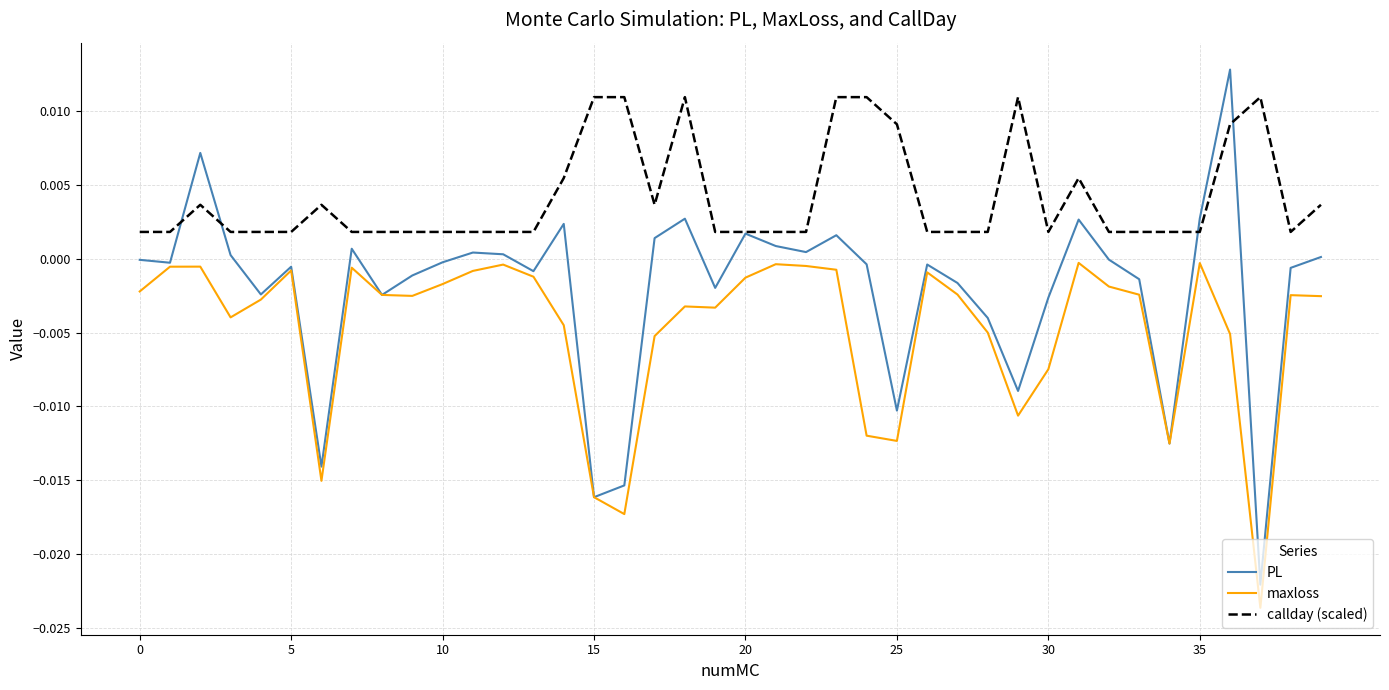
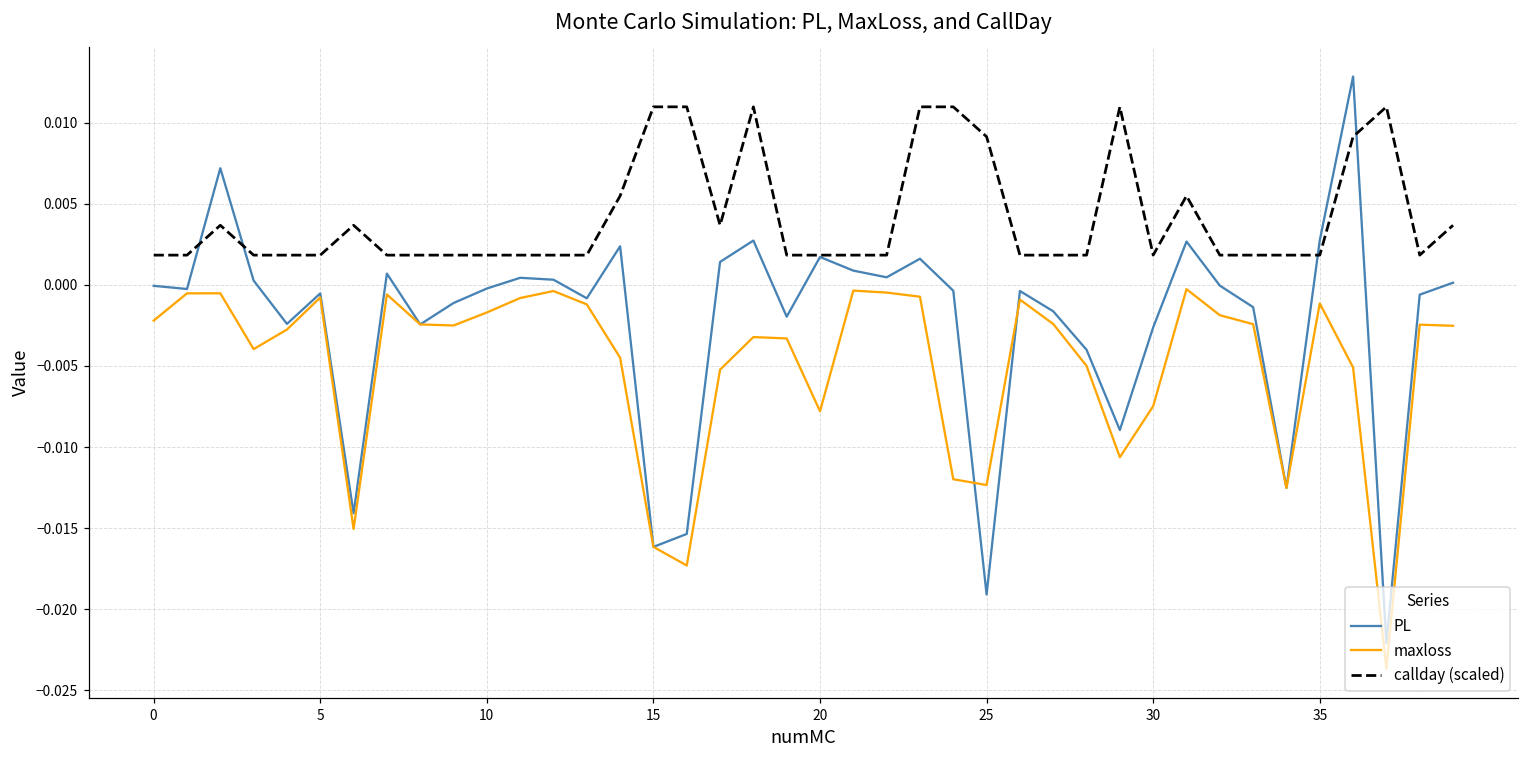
maxloss, 20: -0.0013 -> -0.0078
PL, 25: -0.0103 -> -0.0191
maxloss, 35: -0.0003 -> -0.0011
